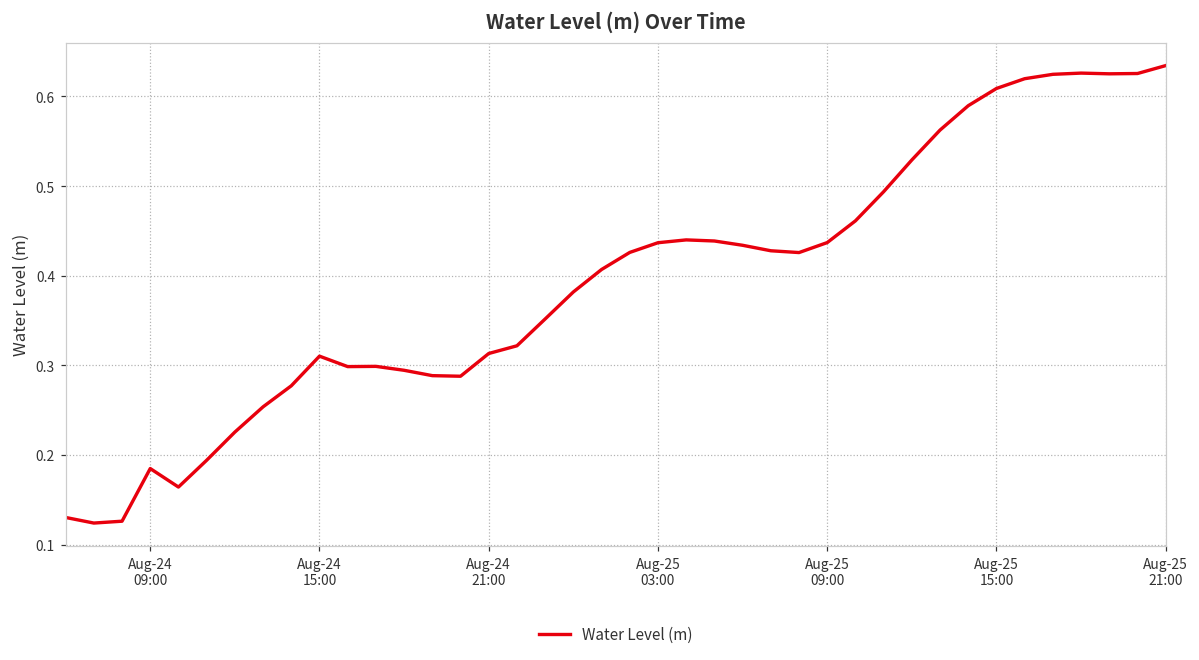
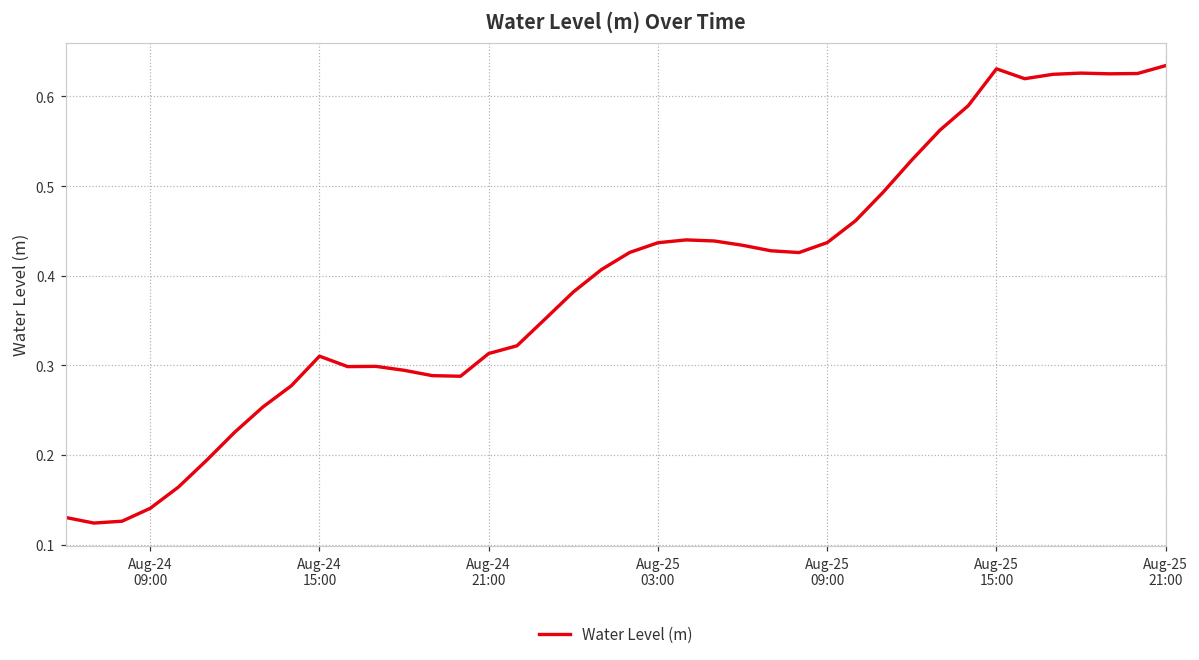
Aug-24 09:00: 0.18 -> 0.14
Aug-25 15:00: 0.61 -> 0.63
